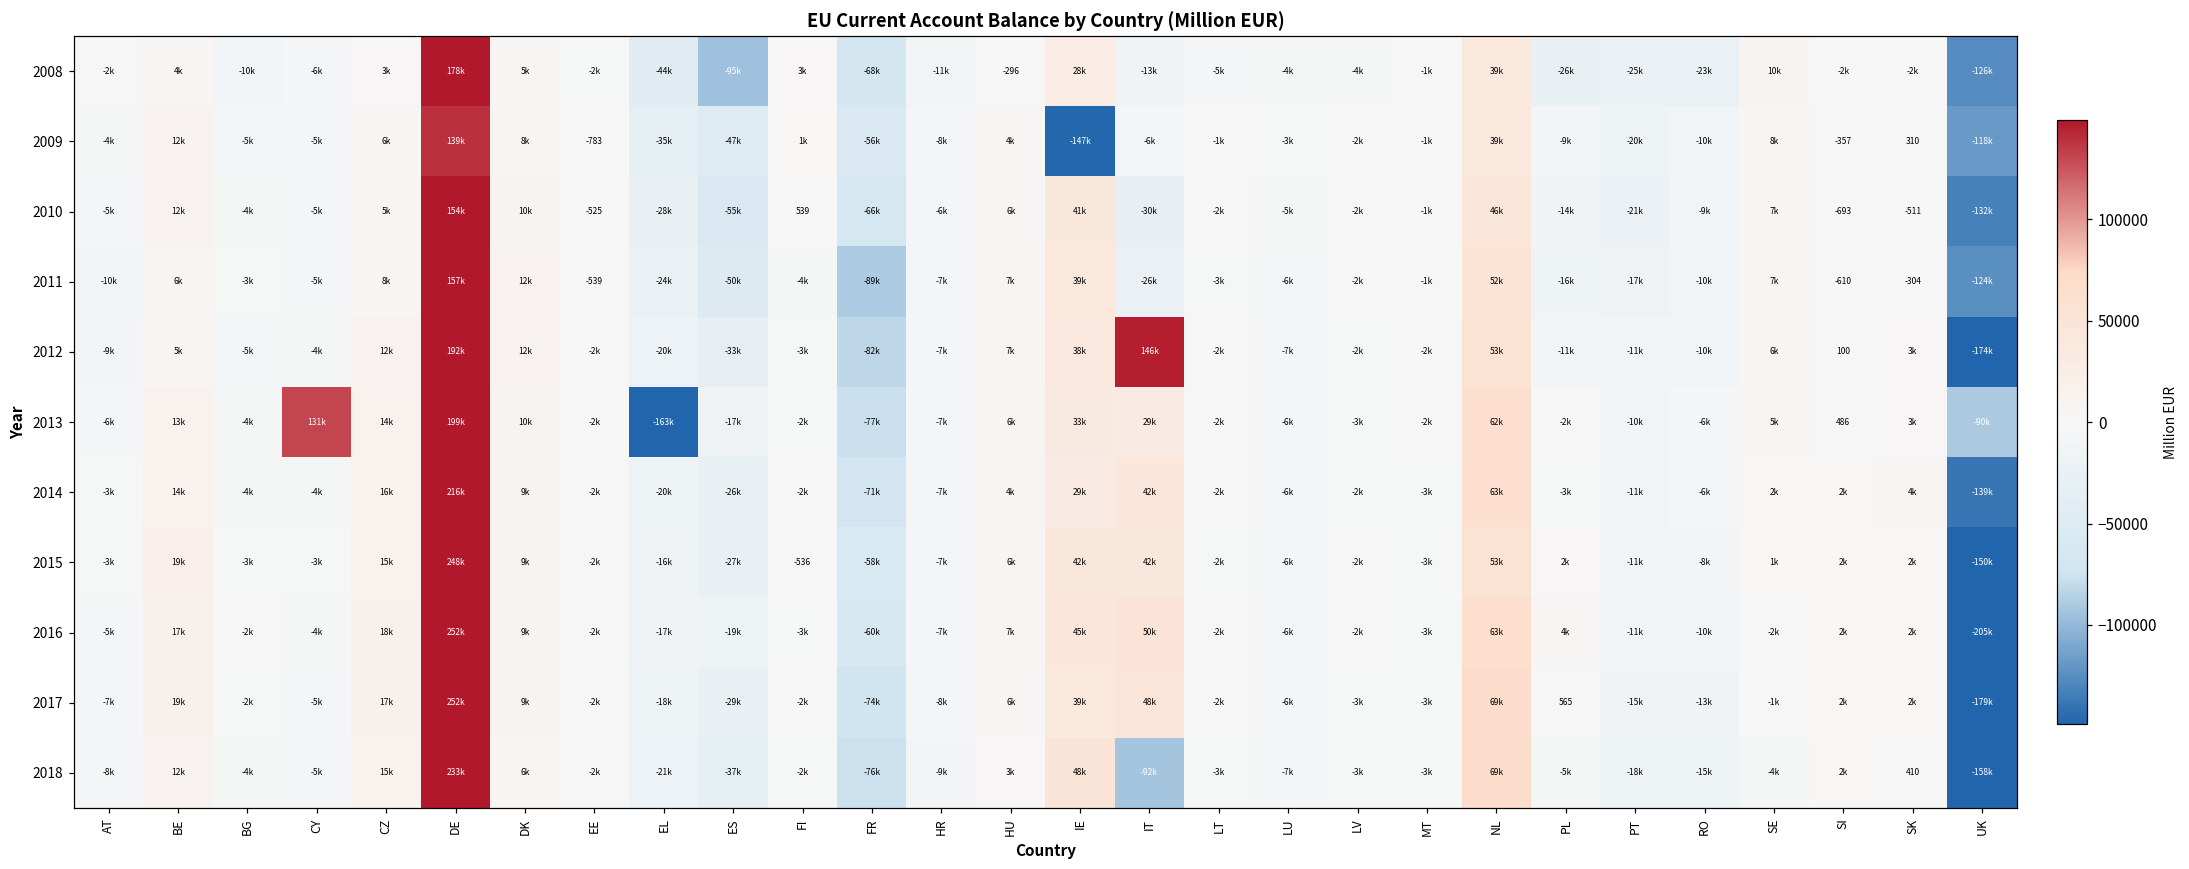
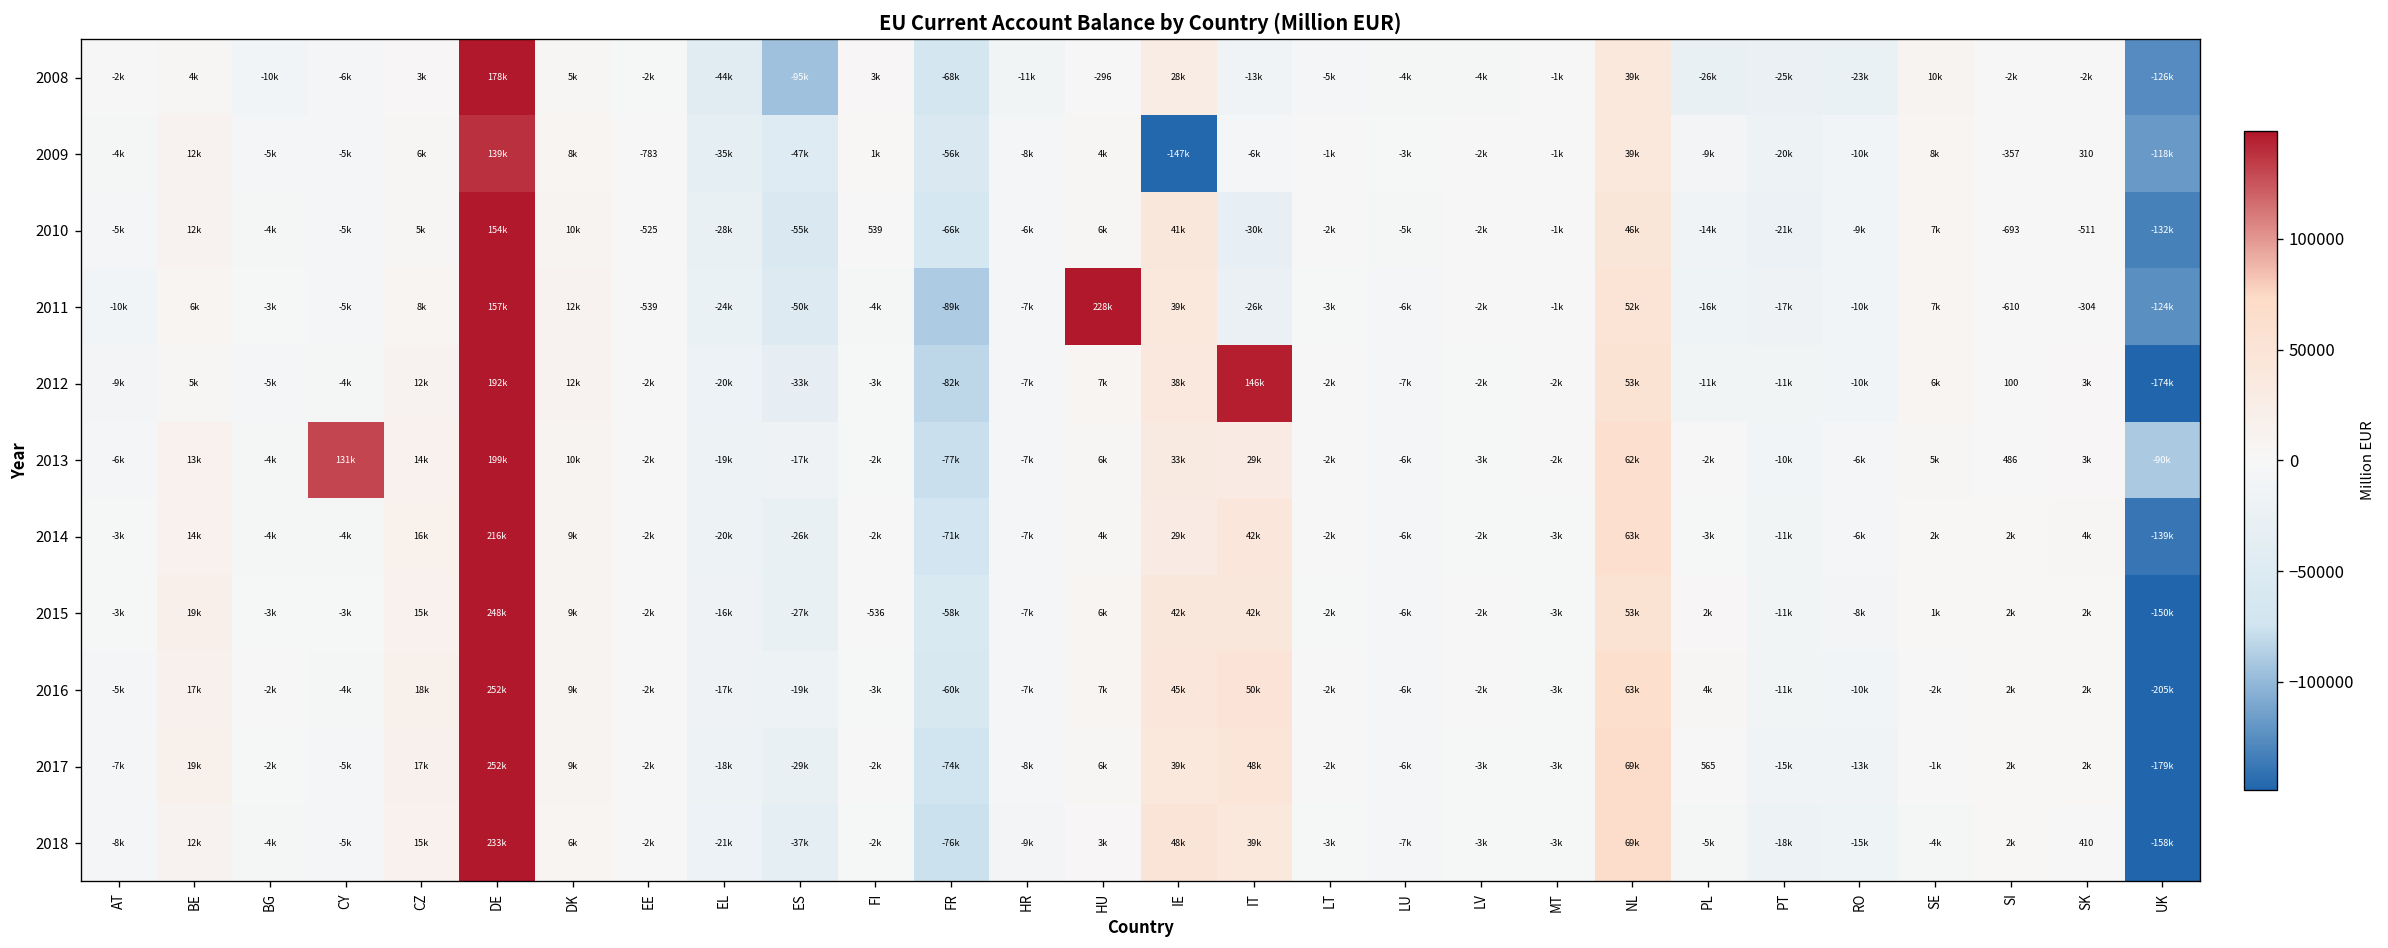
2011, HU: 7k -> 228k
2013, EL: -163k -> -19k
2018, IT: -92k -> 39k
